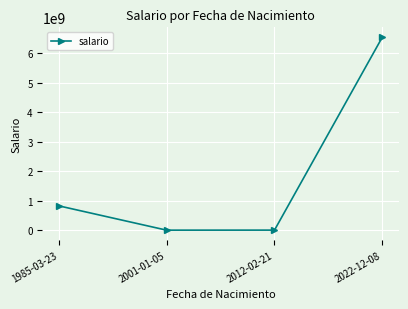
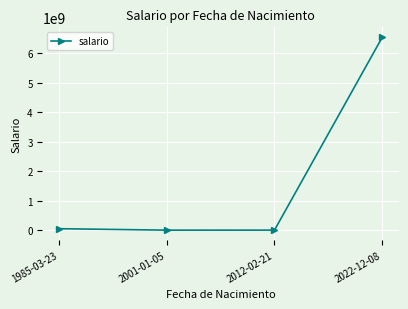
1985-03-23: 800000000 -> 100000000
